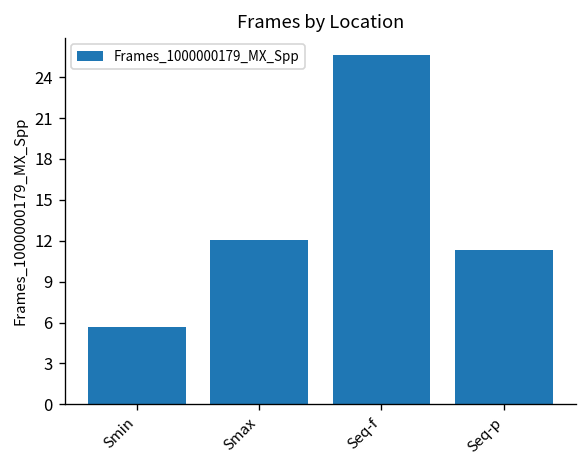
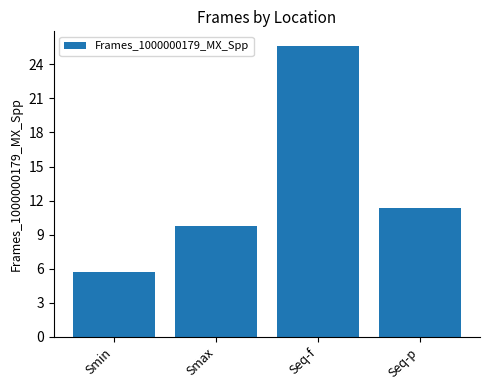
Smax: 12.0 -> 9.8
